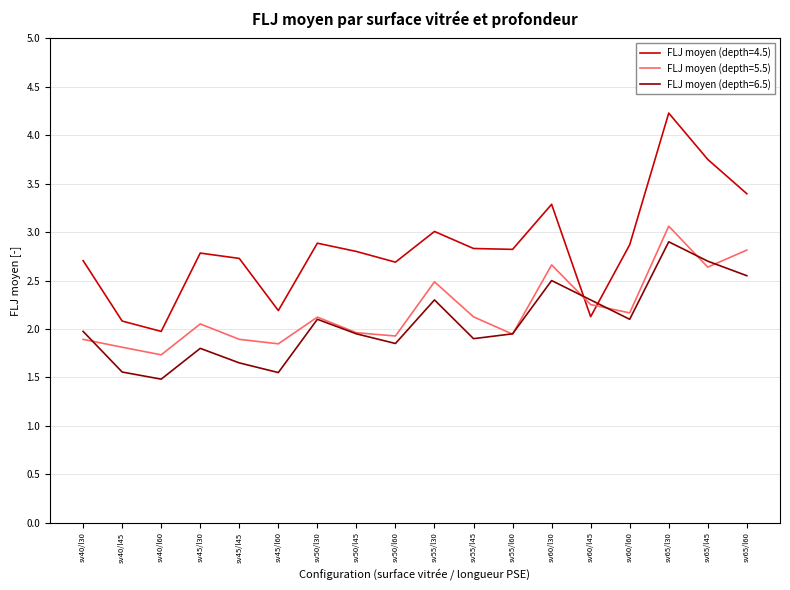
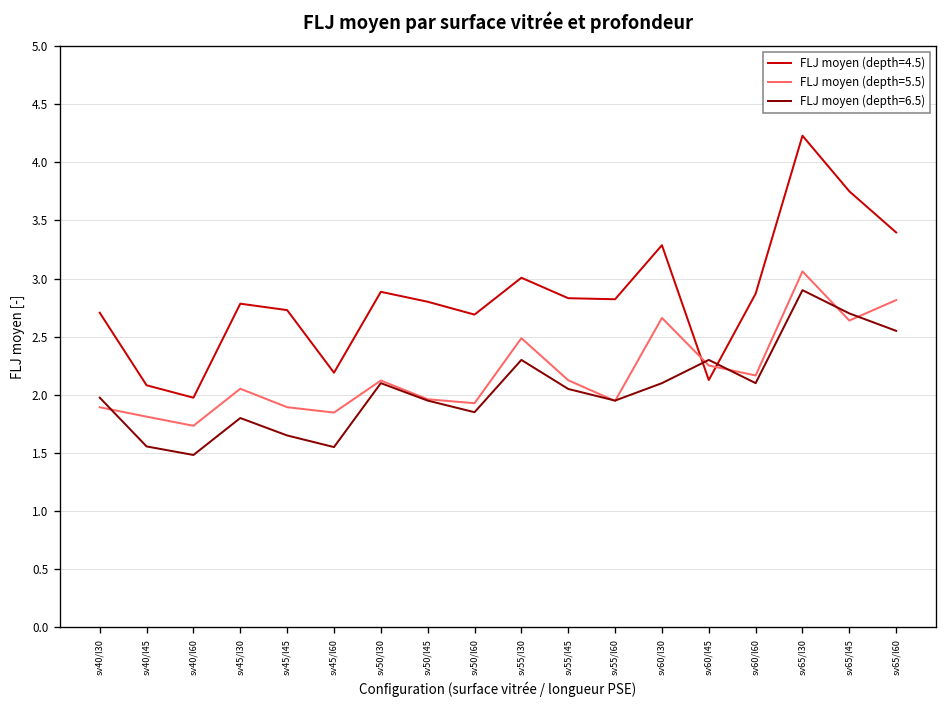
FLJ moyen (depth=6.5), sv55/l45: 1.9 -> 2.1
FLJ moyen (depth=6.5), sv60/l30: 2.5 -> 2.1
